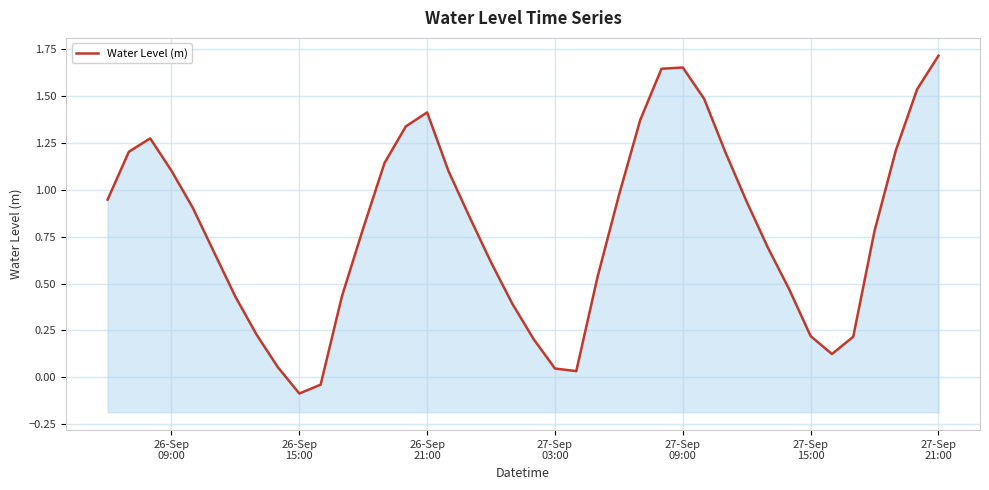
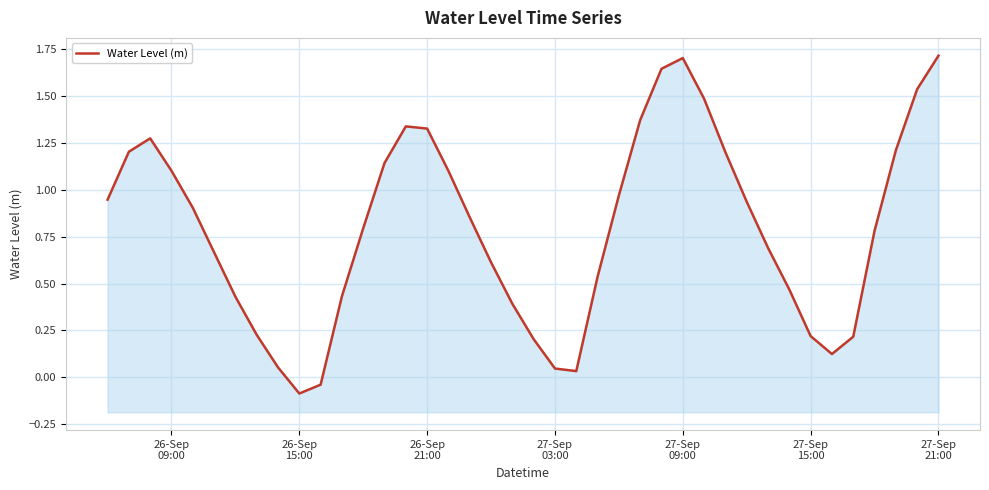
26-Sep 21:00: 1.41 -> 1.32
27-Sep 09:00: 1.65 -> 1.70
